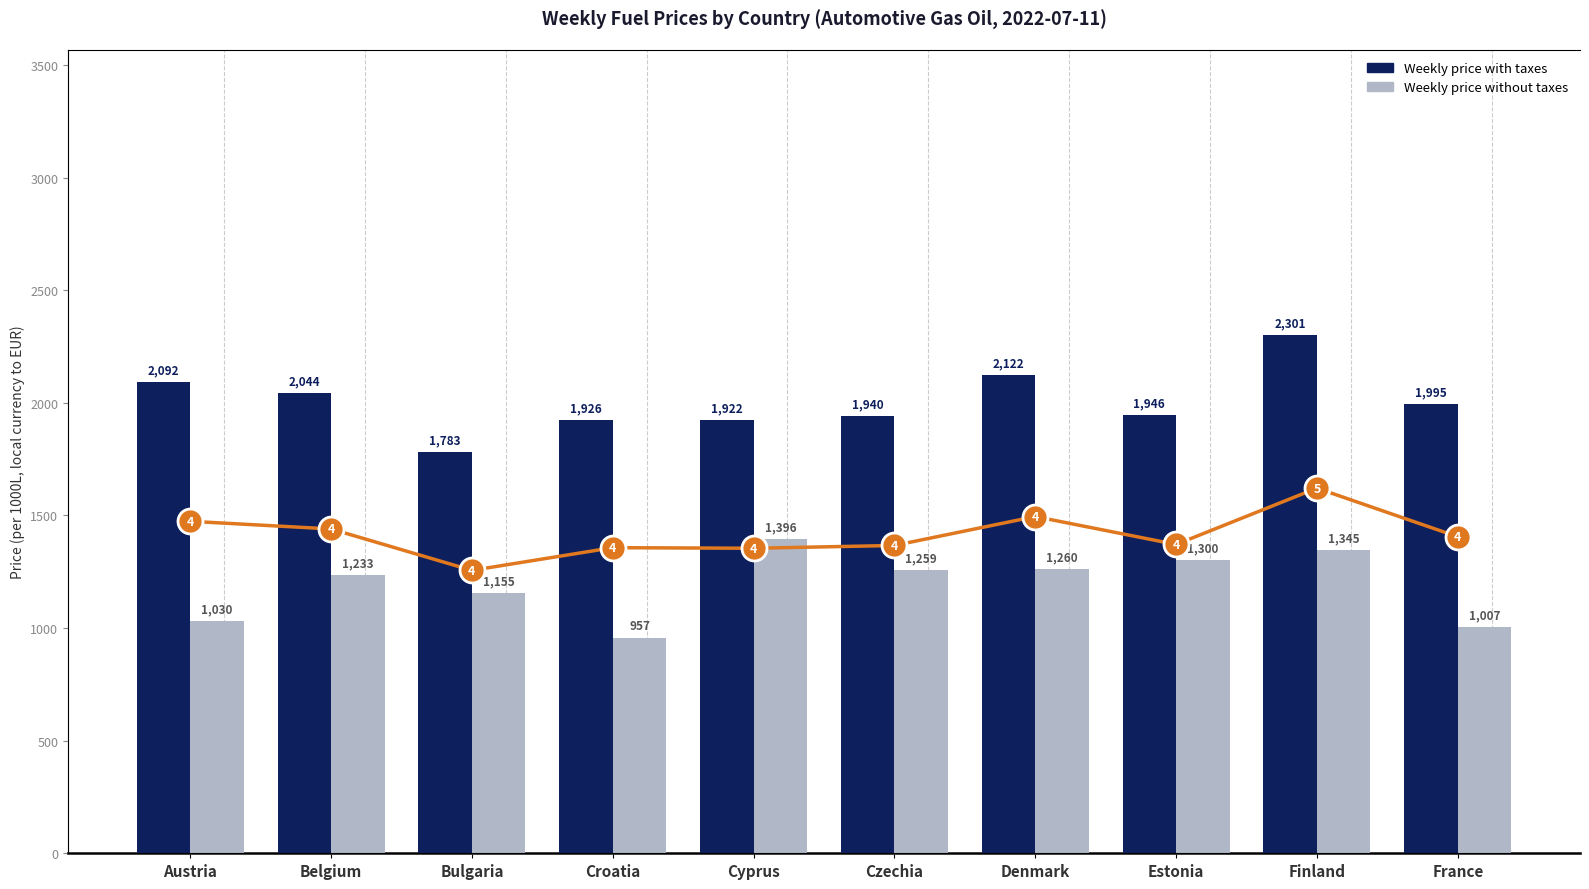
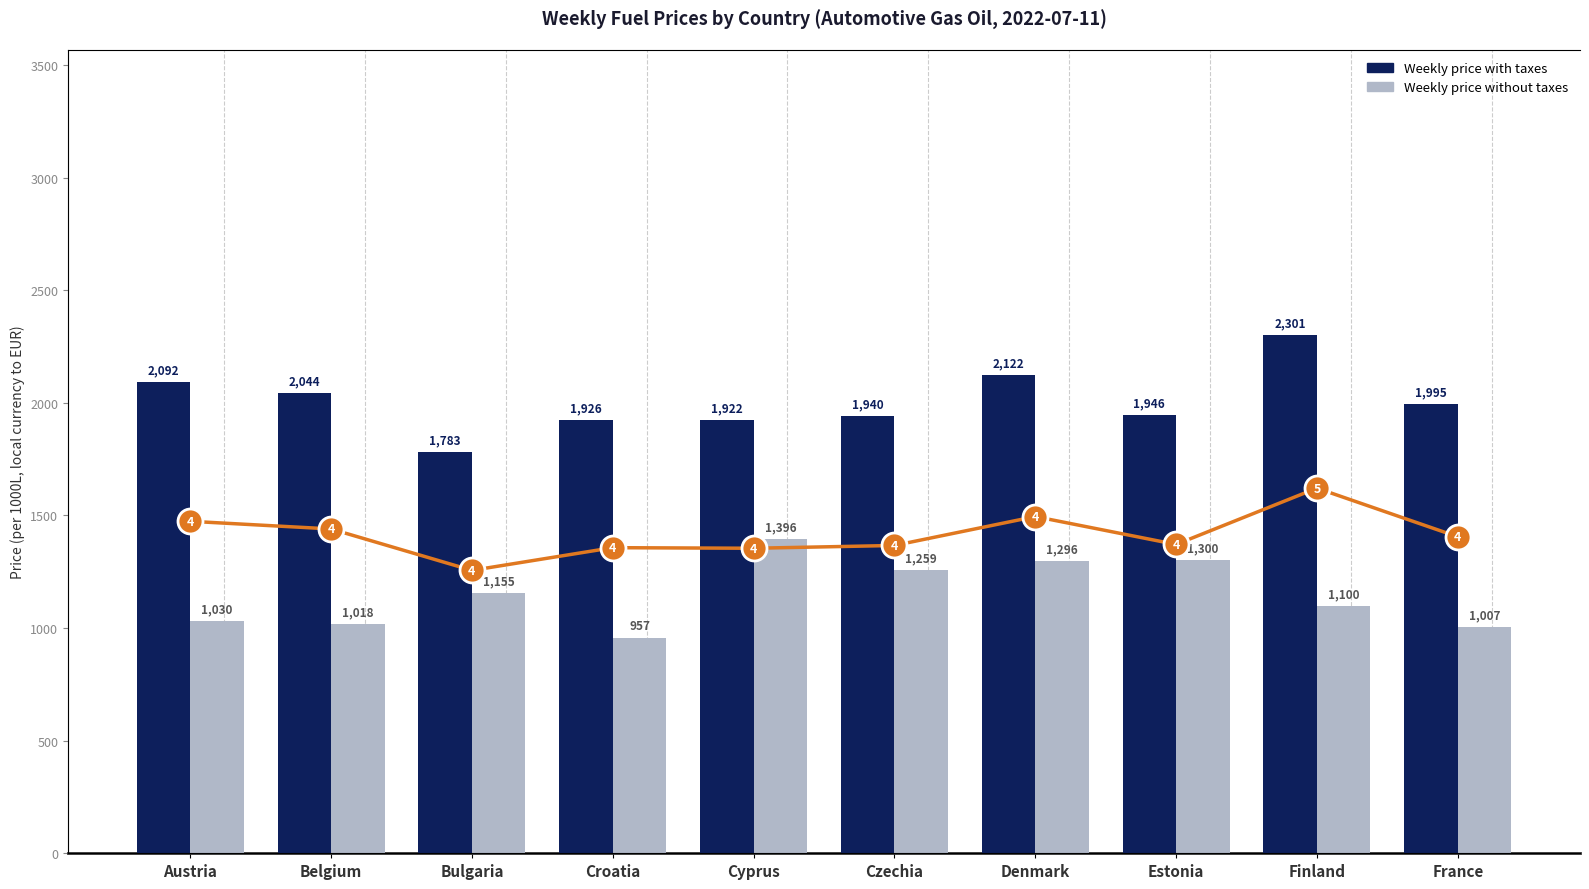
Weekly price without taxes, Belgium: 1,233 -> 1,018
Weekly price without taxes, Denmark: 1,260 -> 1,296
Weekly price without taxes, Finland: 1,345 -> 1,100
